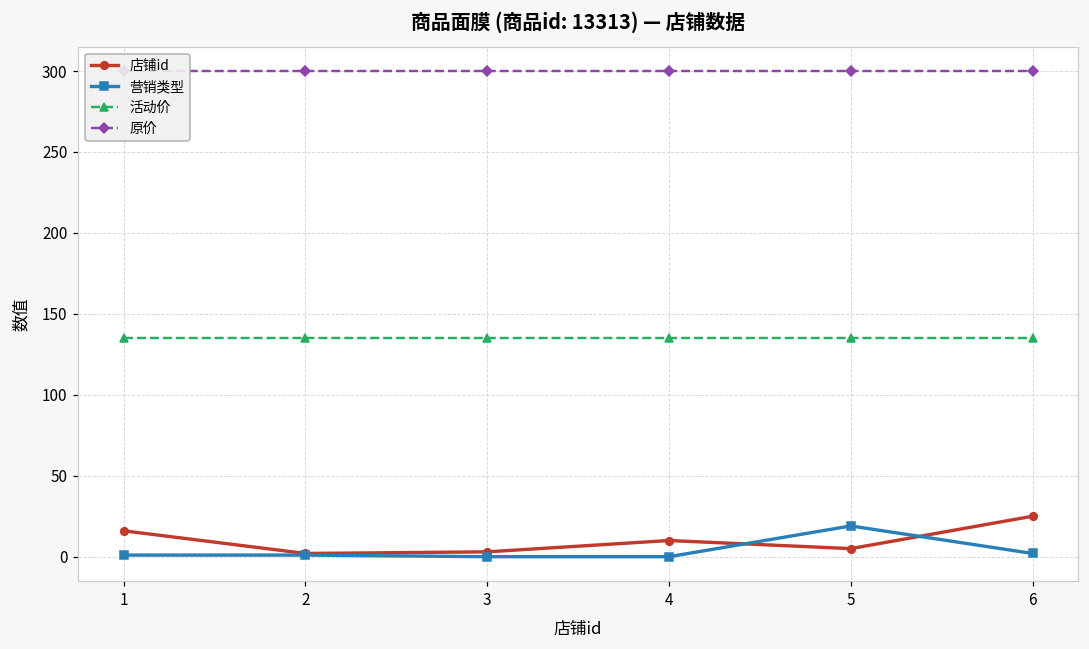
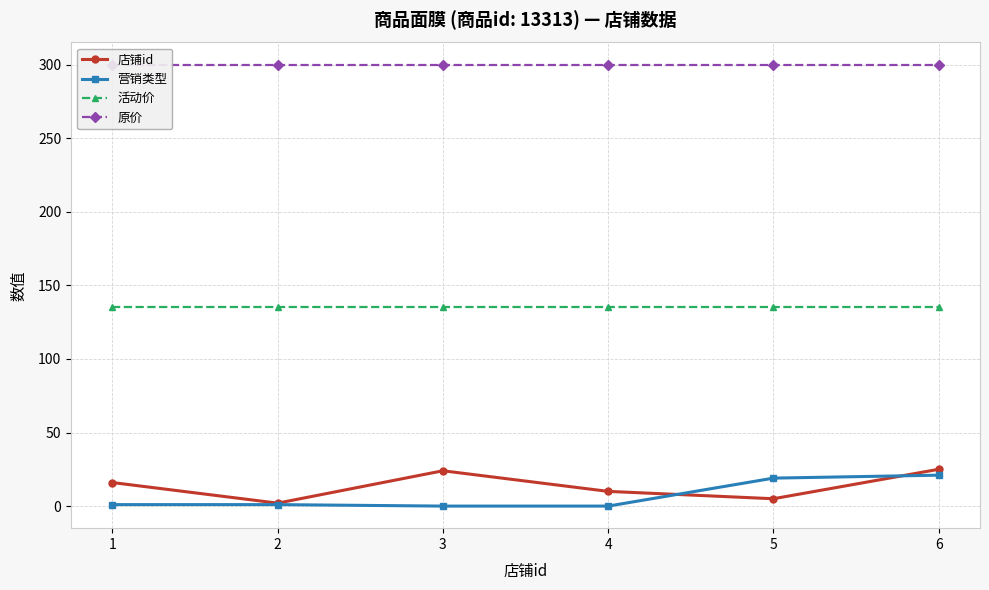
店铺id, 3: 3 -> 24
营销类型, 6: 2 -> 21
